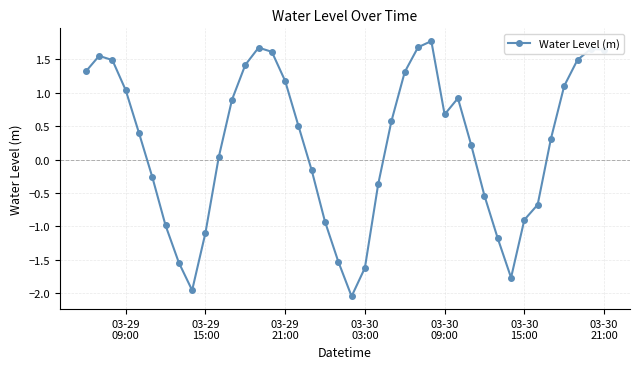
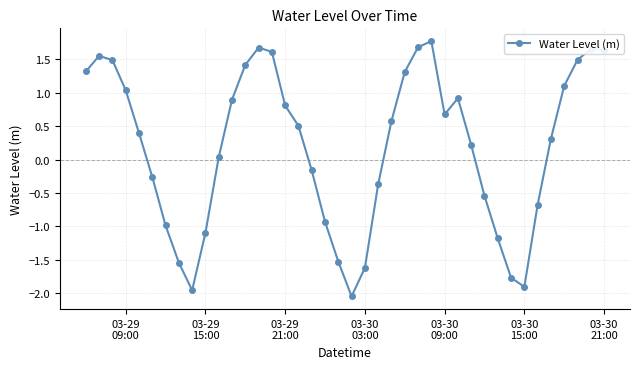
03-29 21:00: 1.2 -> 0.8
03-30 15:00: -0.9 -> -1.9
